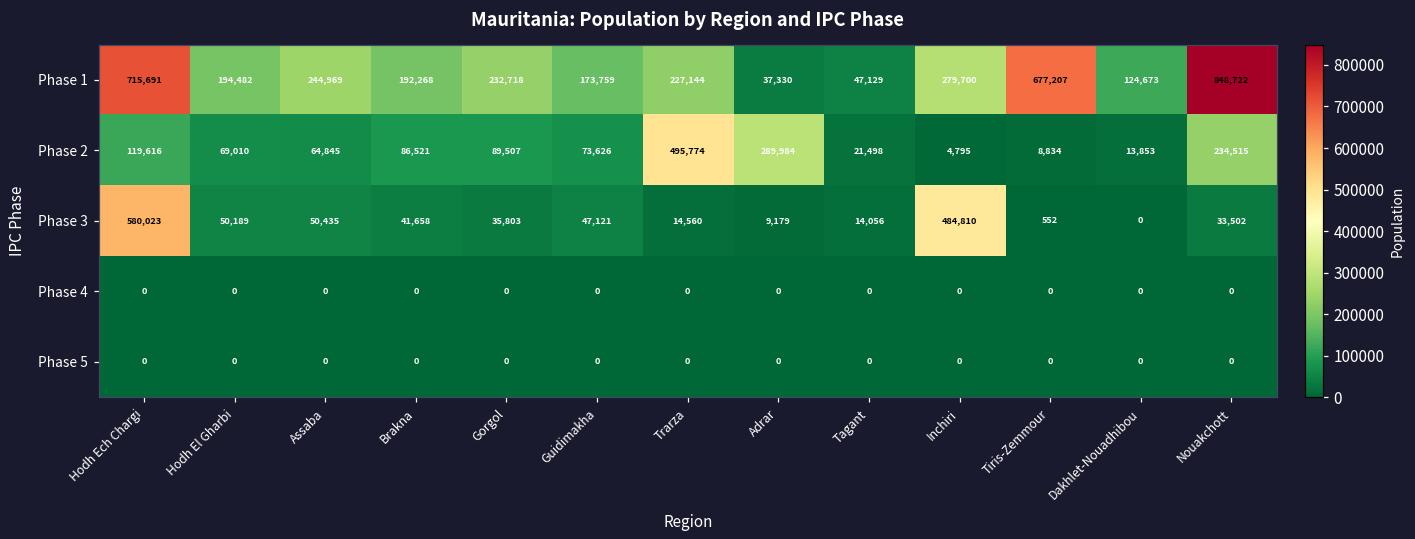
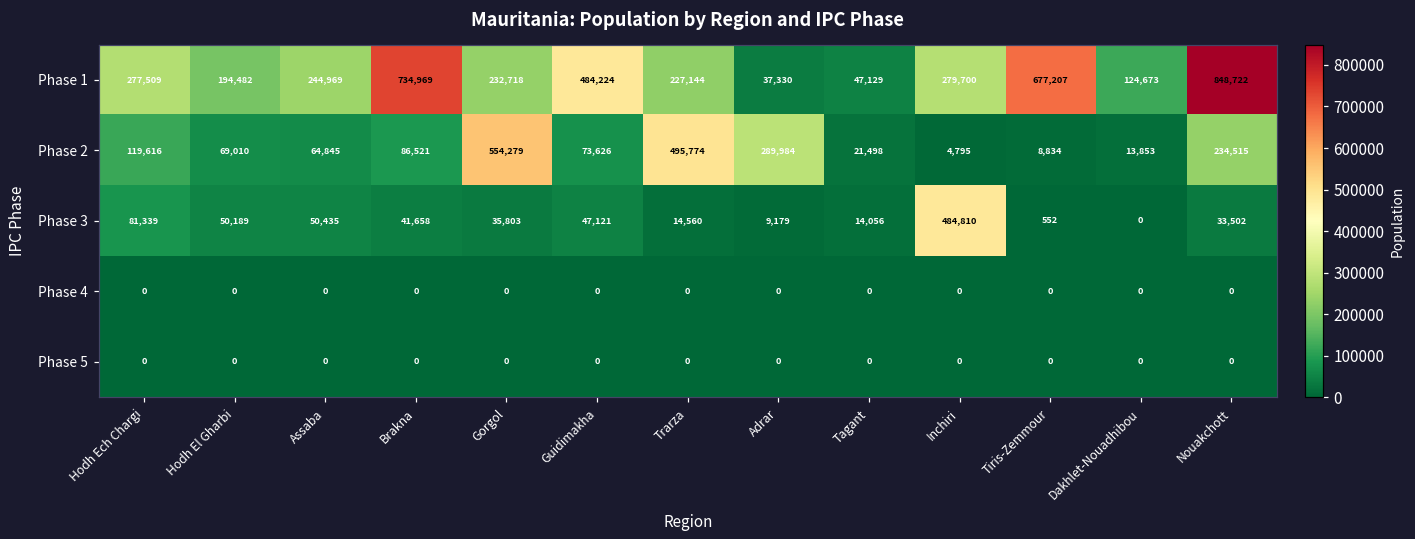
Phase 1, Hodh Ech Chargi: 715,691 -> 277,509
Phase 1, Brakna: 192,268 -> 734,969
Phase 1, Guidimakha: 173,759 -> 484,224
Phase 2, Gorgol: 89,507 -> 554,279
Phase 3, Hodh Ech Chargi: 580,023 -> 81,339
